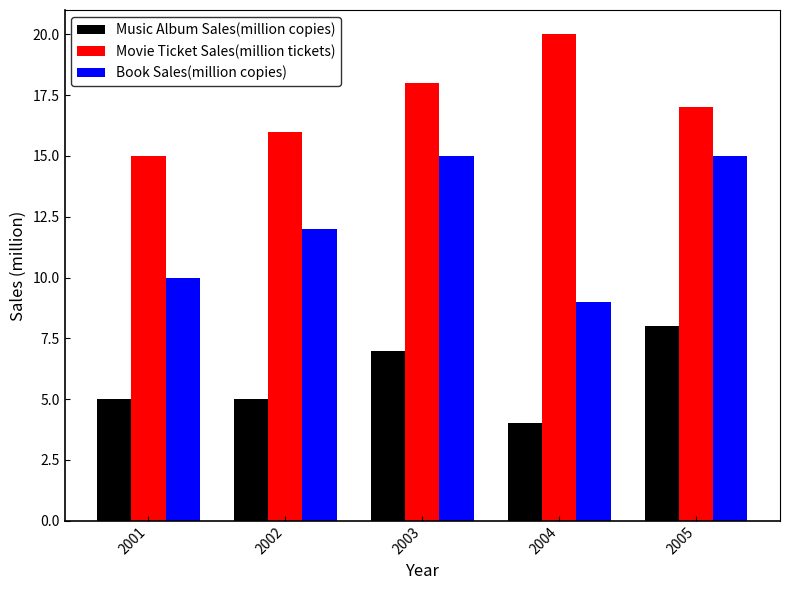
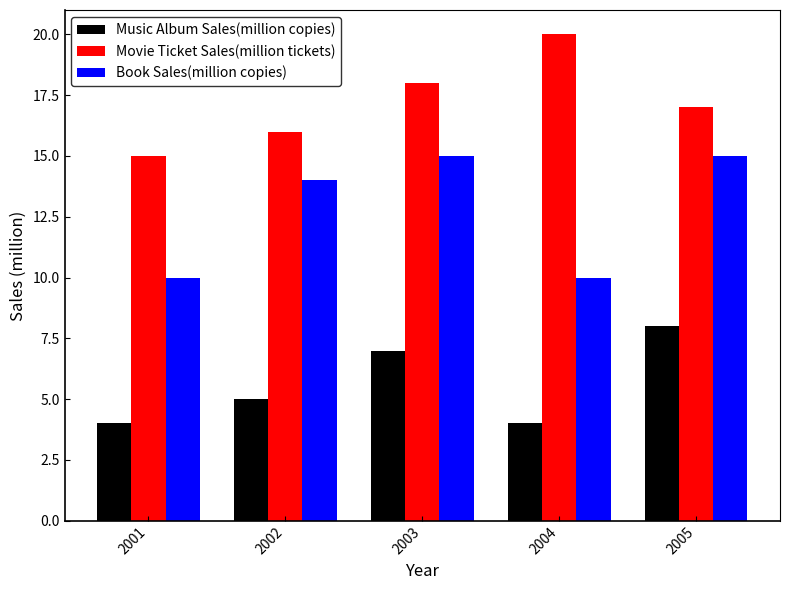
Music Album Sales(million copies), 2001: 5 -> 4
Book Sales(million copies), 2002: 12 -> 14
Book Sales(million copies), 2004: 9 -> 10
